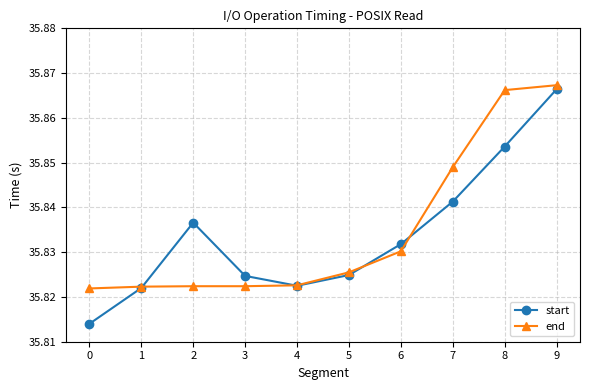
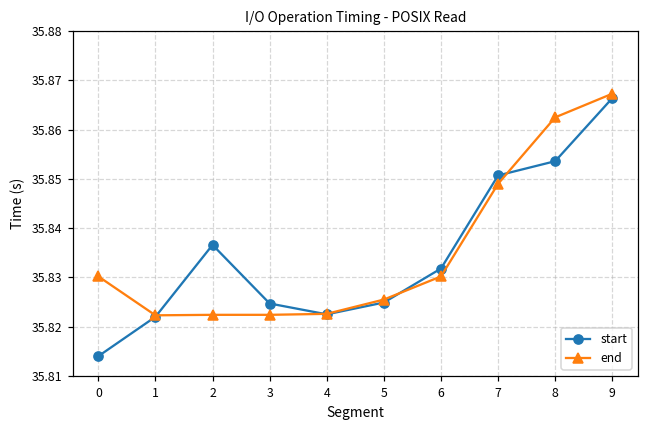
end, 0: 35.822 -> 35.830
start, 7: 35.841 -> 35.851
end, 8: 35.866 -> 35.863
